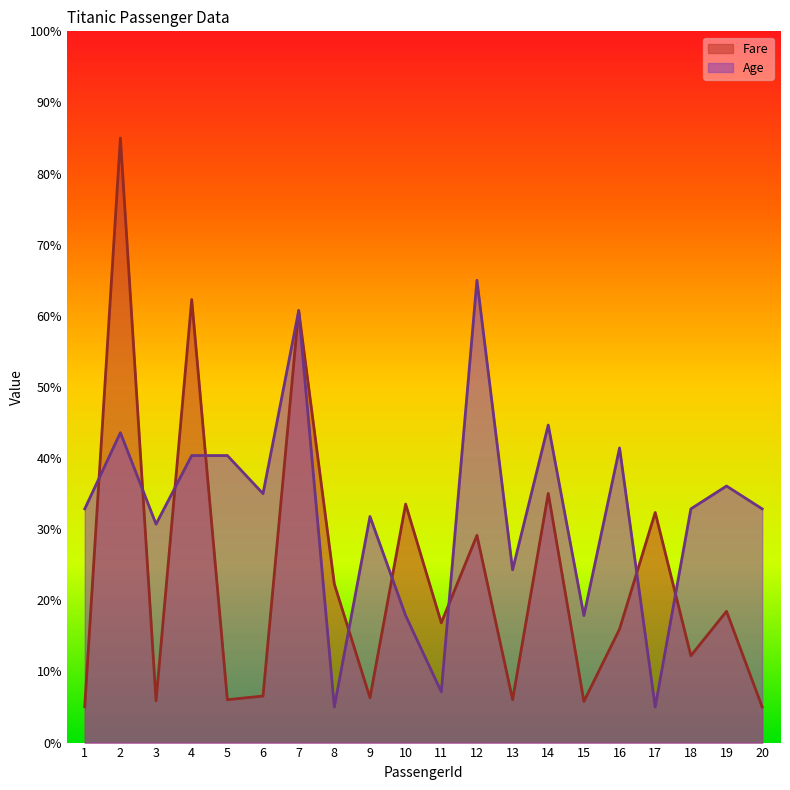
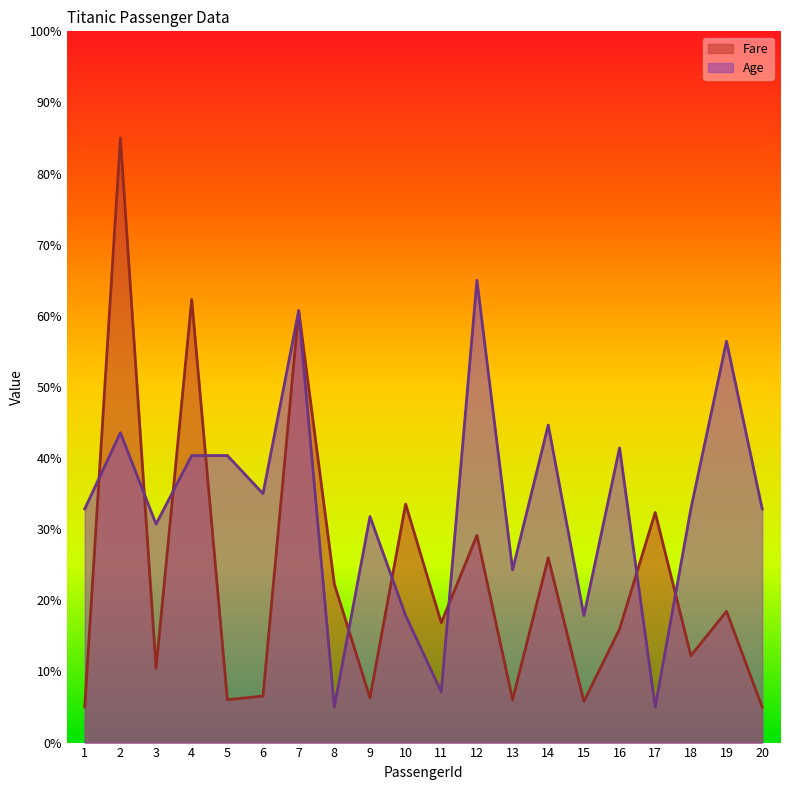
Fare, 3: 6% -> 10%
Fare, 14: 35% -> 26%
Age, 19: 36% -> 56%
